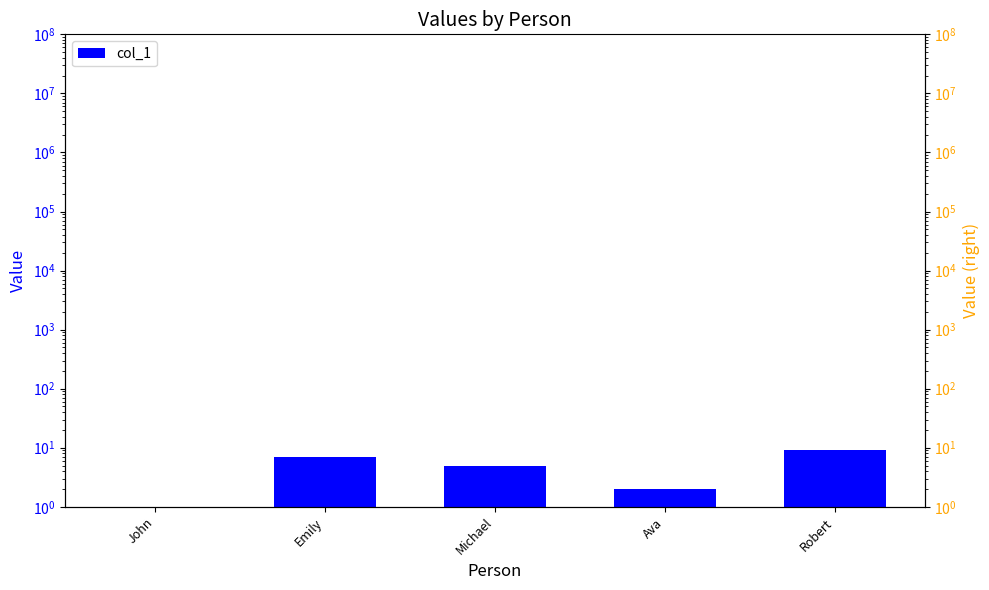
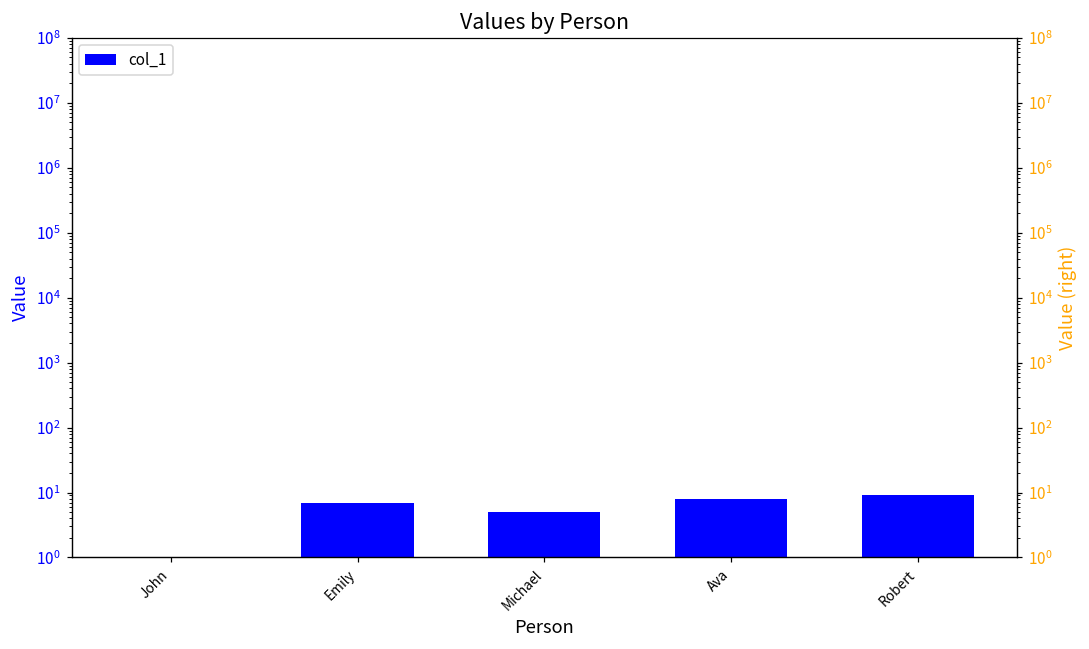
Ava: 2 -> 8
